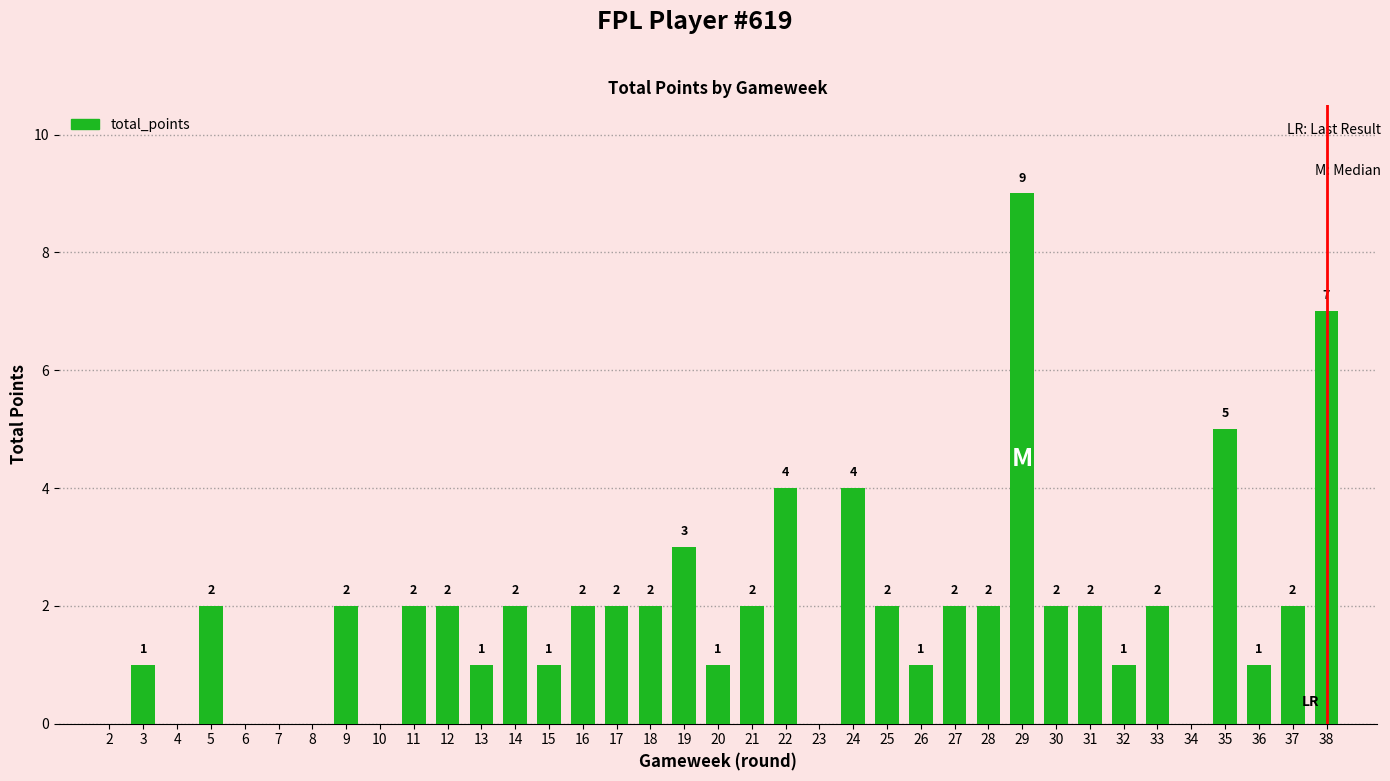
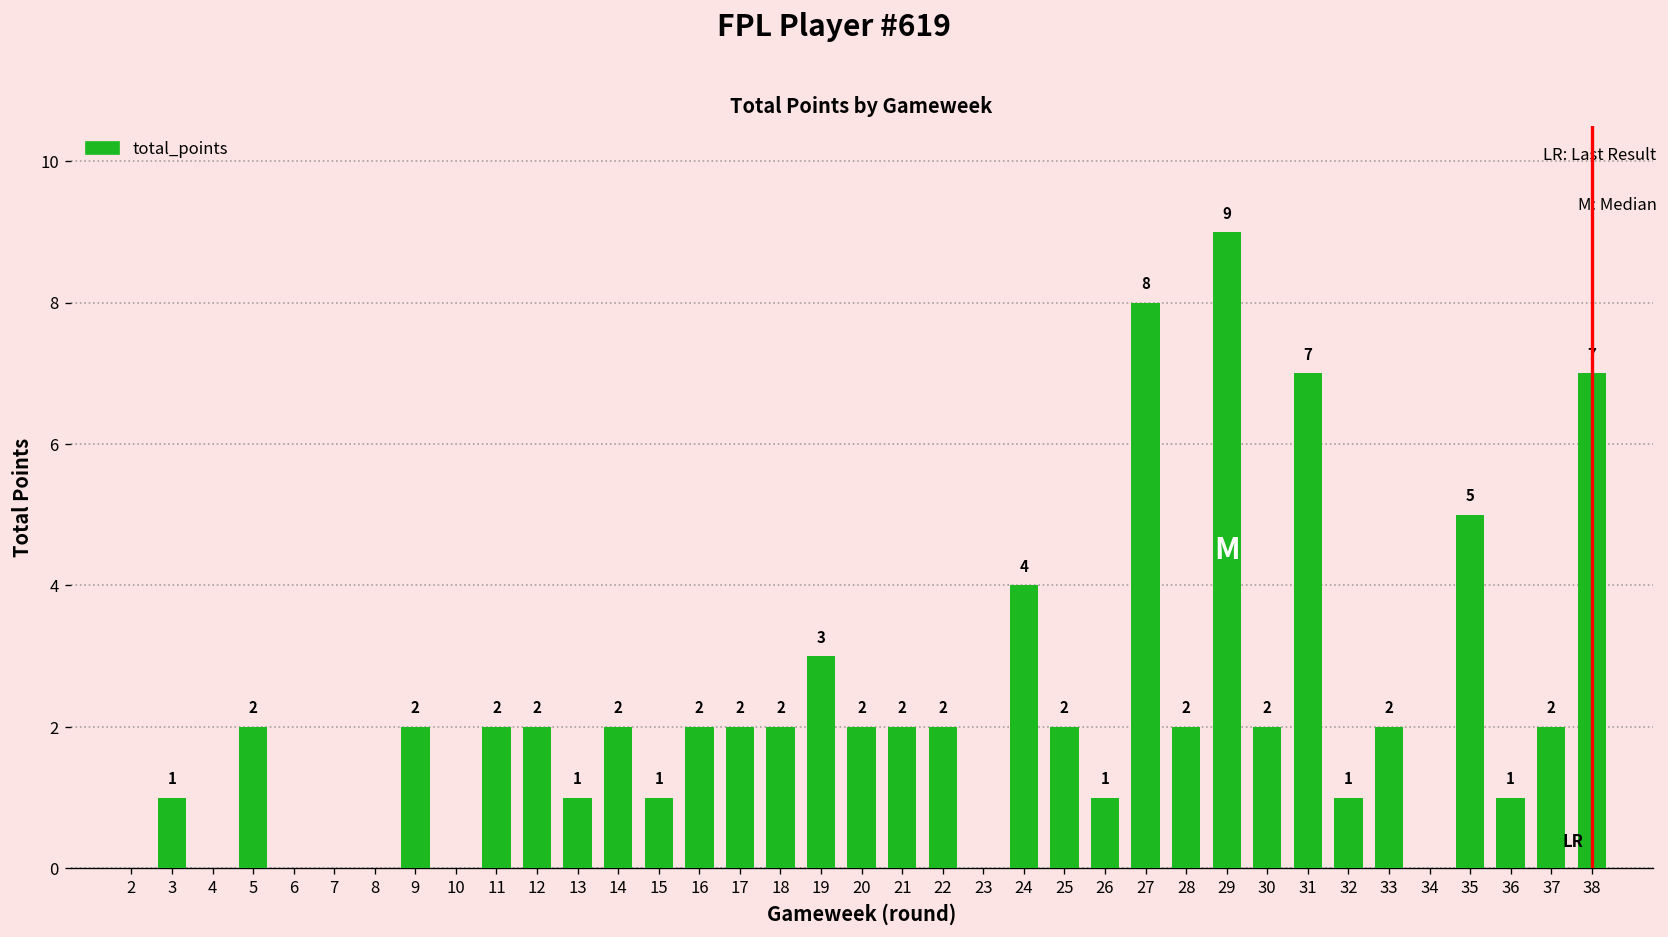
20: 1 -> 2
22: 4 -> 2
27: 2 -> 8
31: 2 -> 7
